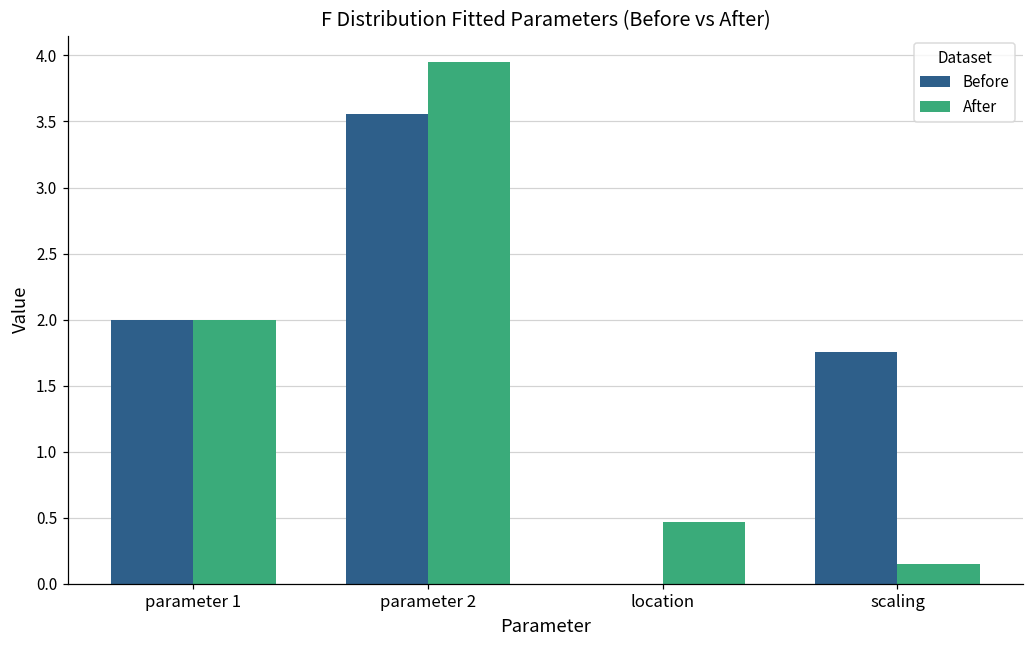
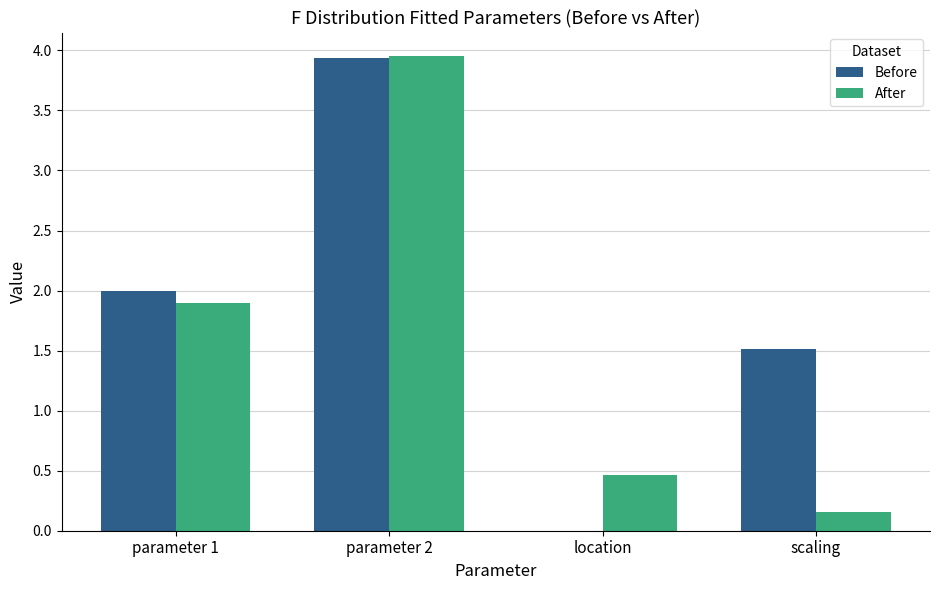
After, parameter 1: 2.0 -> 1.9
Before, parameter 2: 3.55 -> 3.94
Before, scaling: 1.76 -> 1.51
